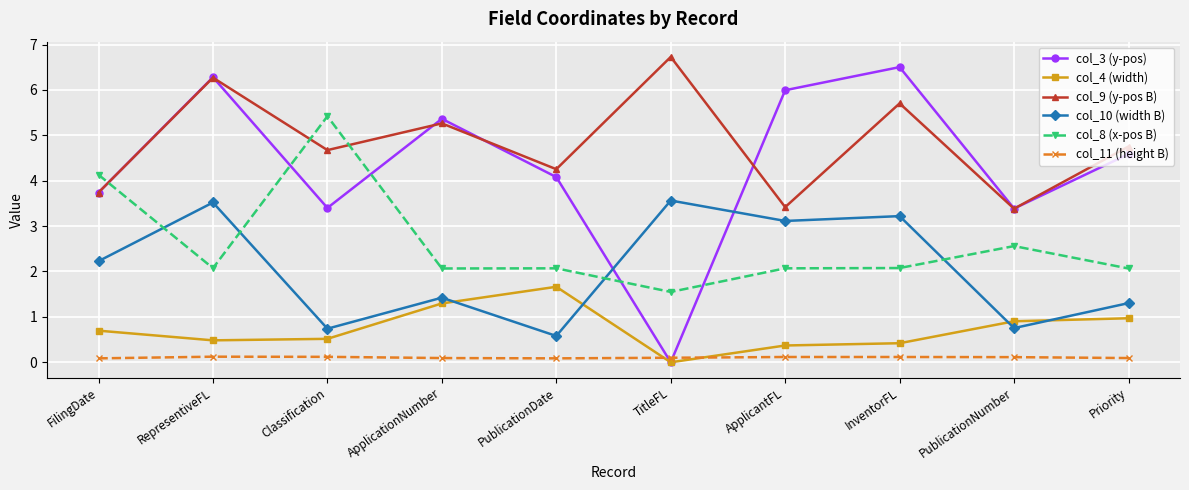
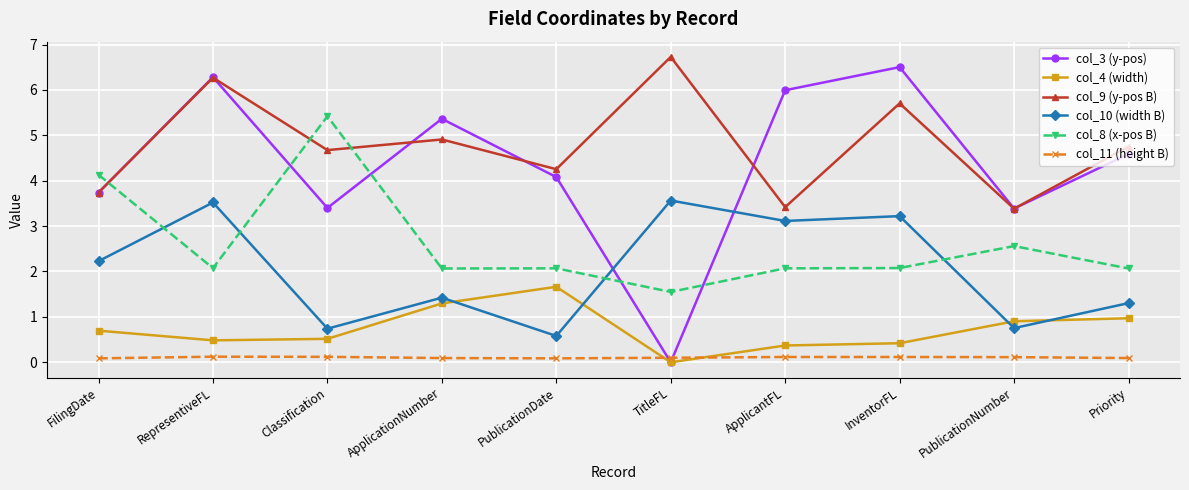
col_9 (y-pos B), ApplicationNumber: 5.3 -> 4.9
